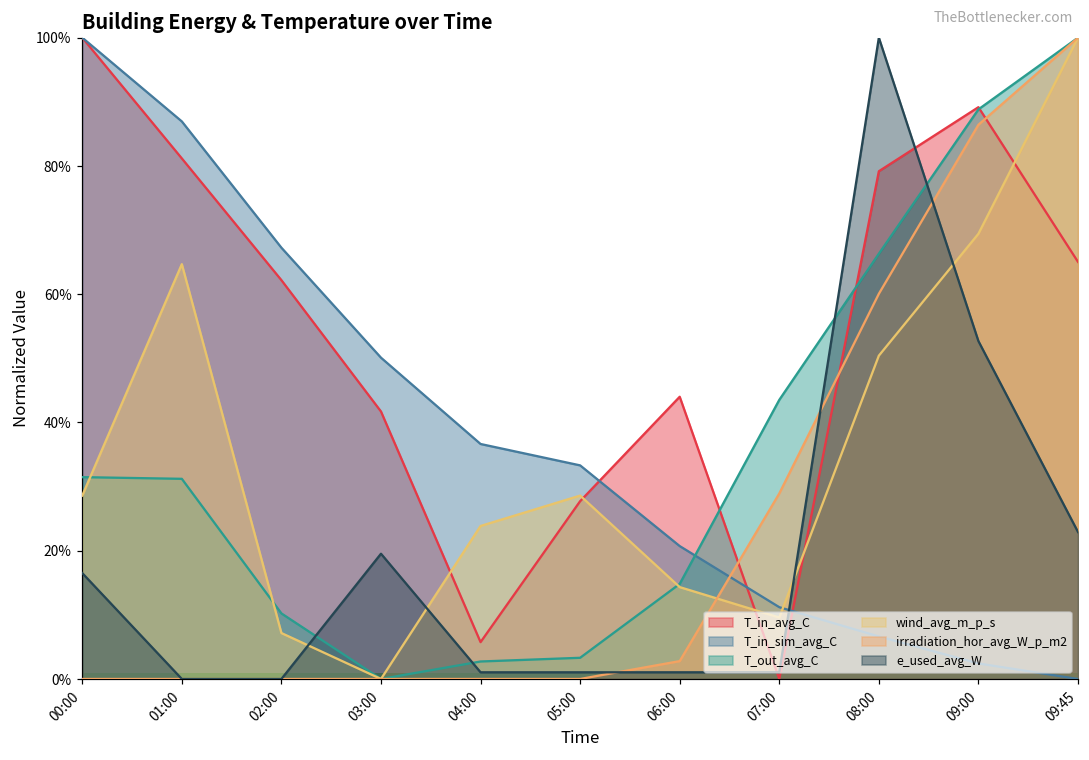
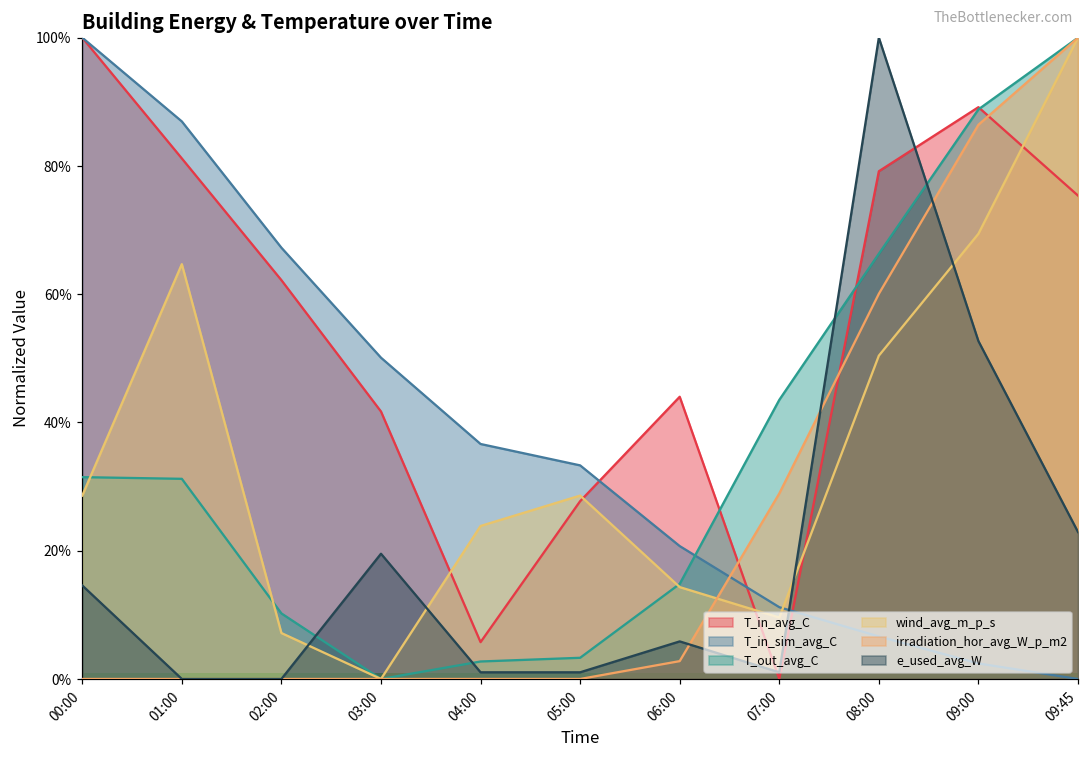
e_used_avg_W, 00:00: 17% -> 15%
e_used_avg_W, 06:00: 1% -> 6%
T_in_avg_C, 09:45: 65% -> 75%
